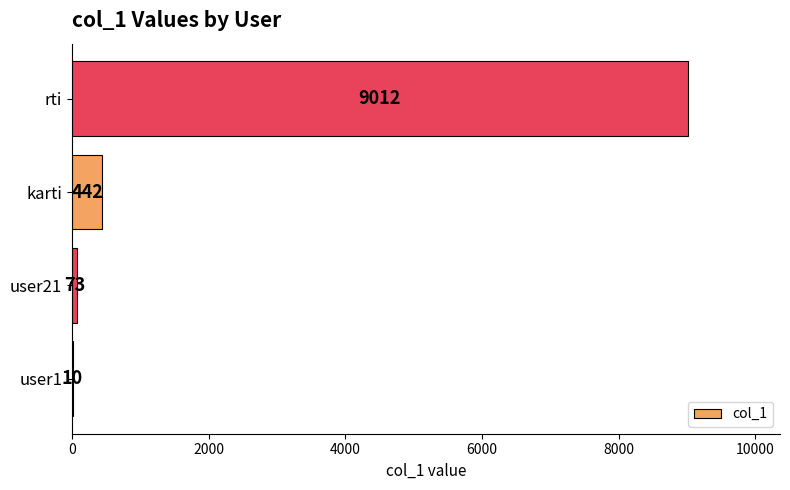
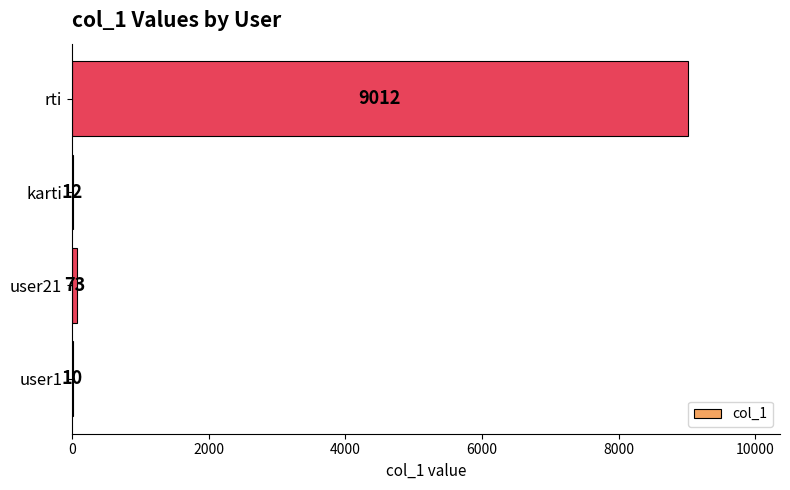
karti: 442 -> 12
